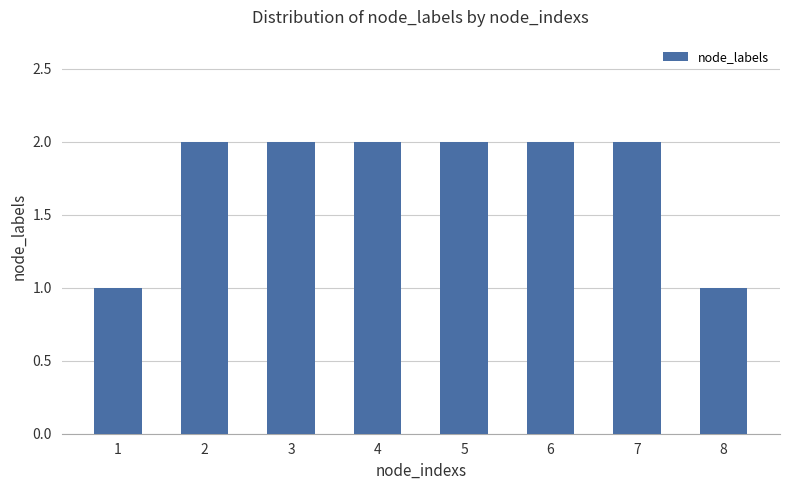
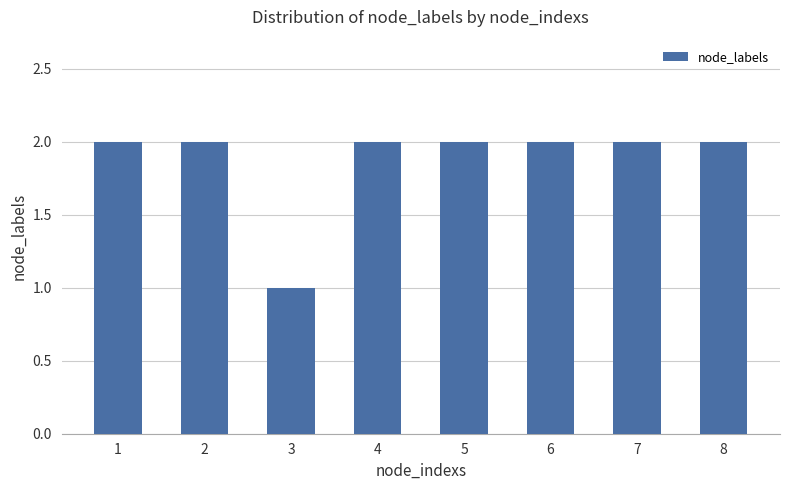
1: 1 -> 2
3: 2 -> 1
8: 1 -> 2
